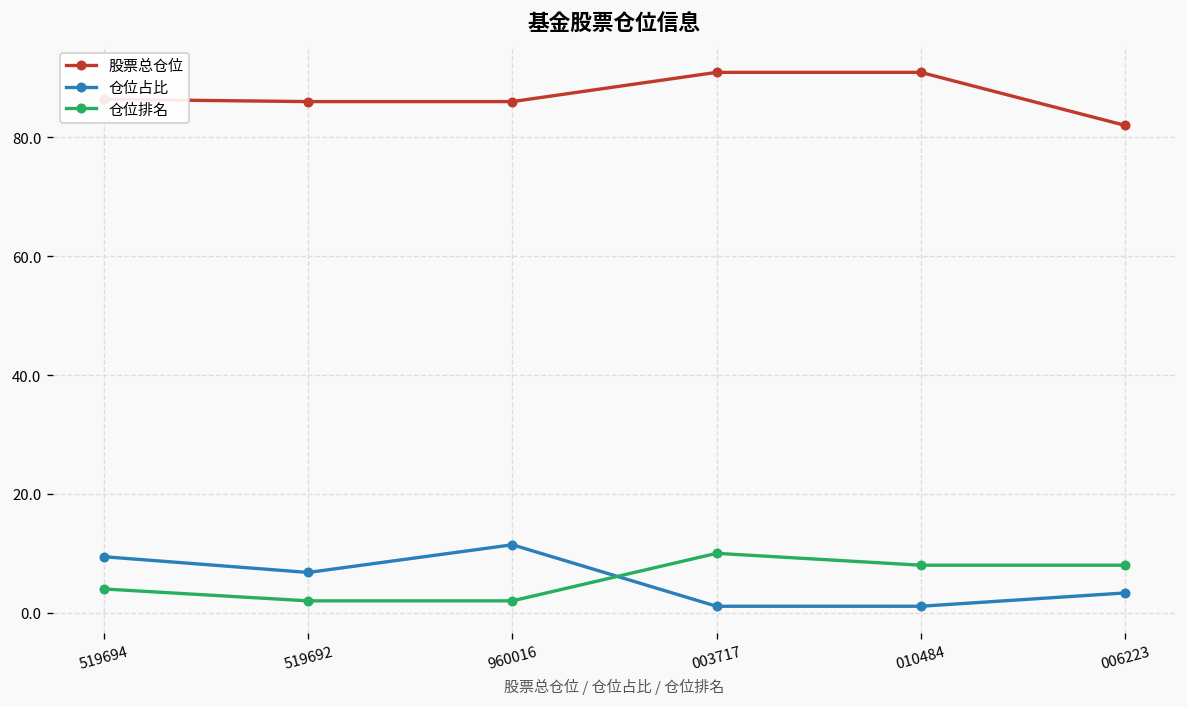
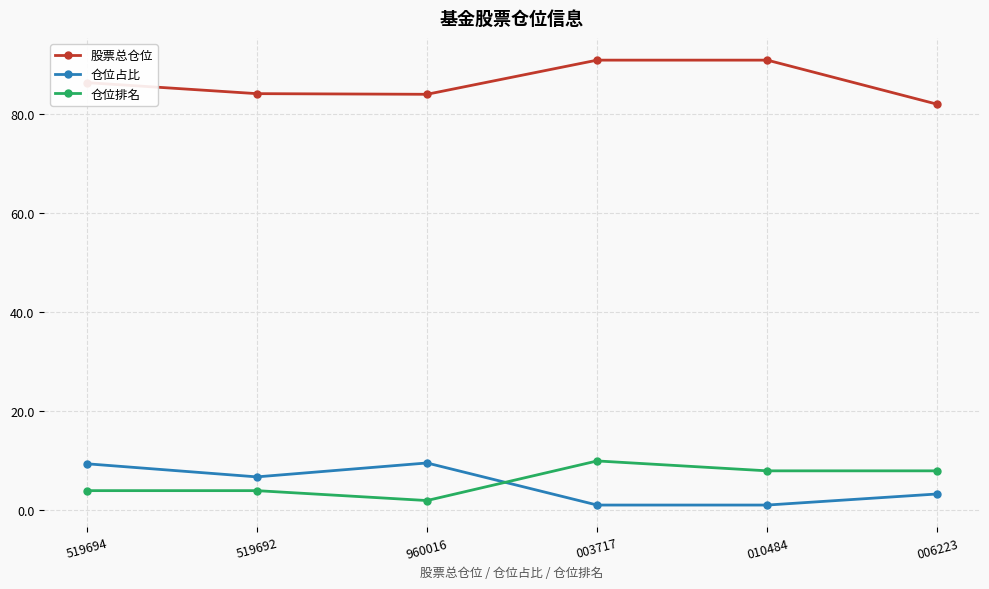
股票总仓位, 519692: 86 -> 84
仓位排名, 519692: 2 -> 4
股票总仓位, 960016: 86 -> 84
仓位占比, 960016: 11 -> 10
